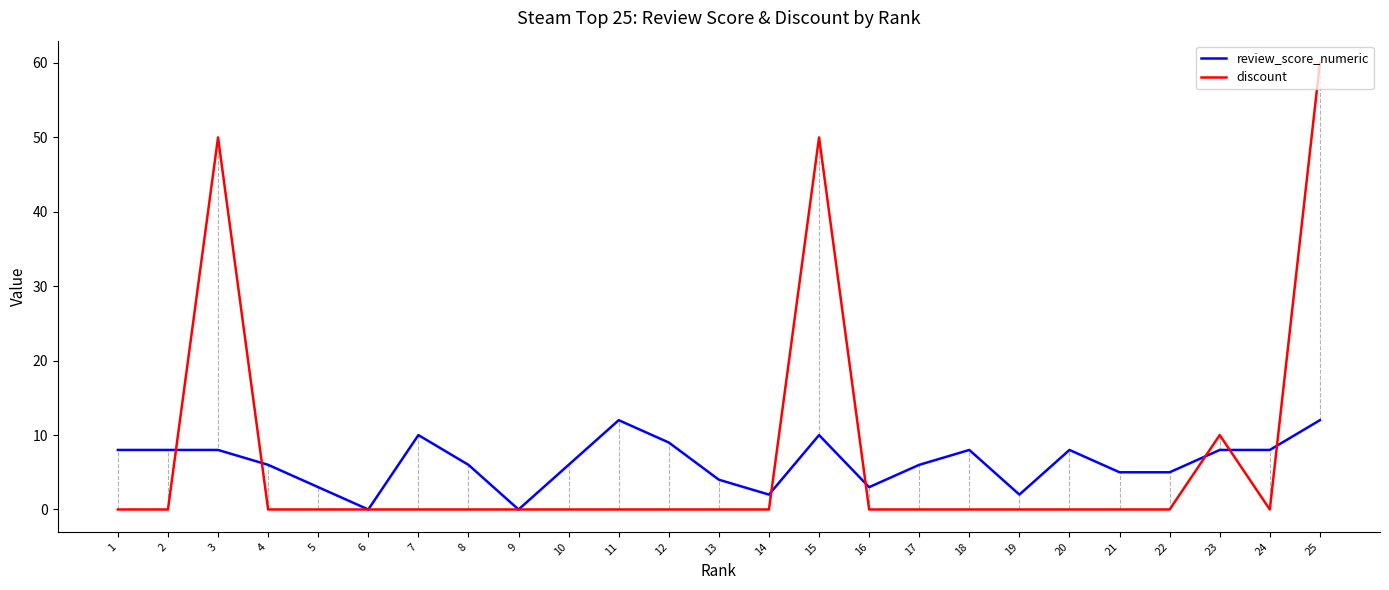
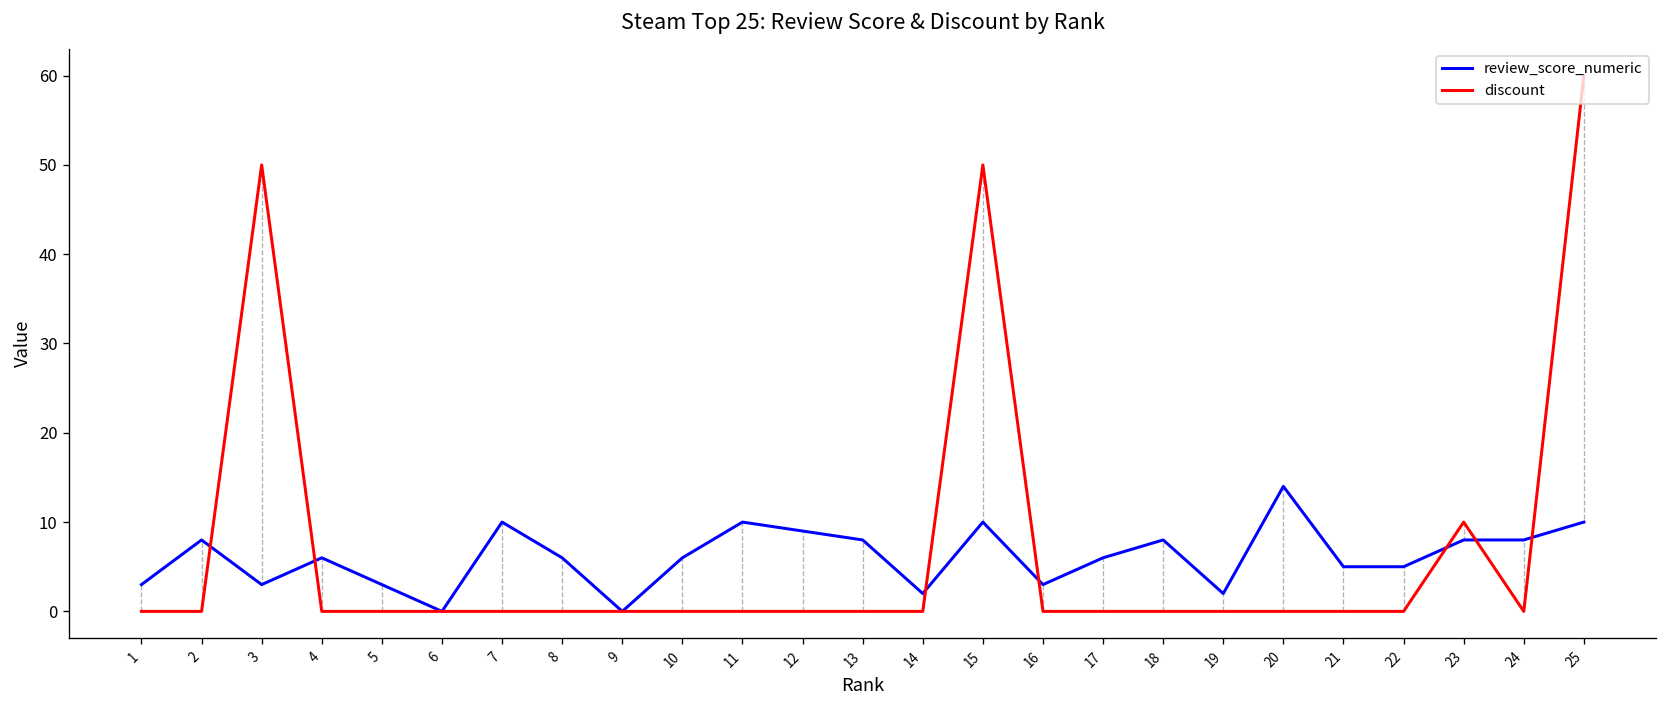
review_score_numeric, 1: 8 -> 3
review_score_numeric, 3: 8 -> 3
review_score_numeric, 11: 12 -> 10
review_score_numeric, 13: 4 -> 8
review_score_numeric, 20: 8 -> 14
review_score_numeric, 25: 12 -> 10
